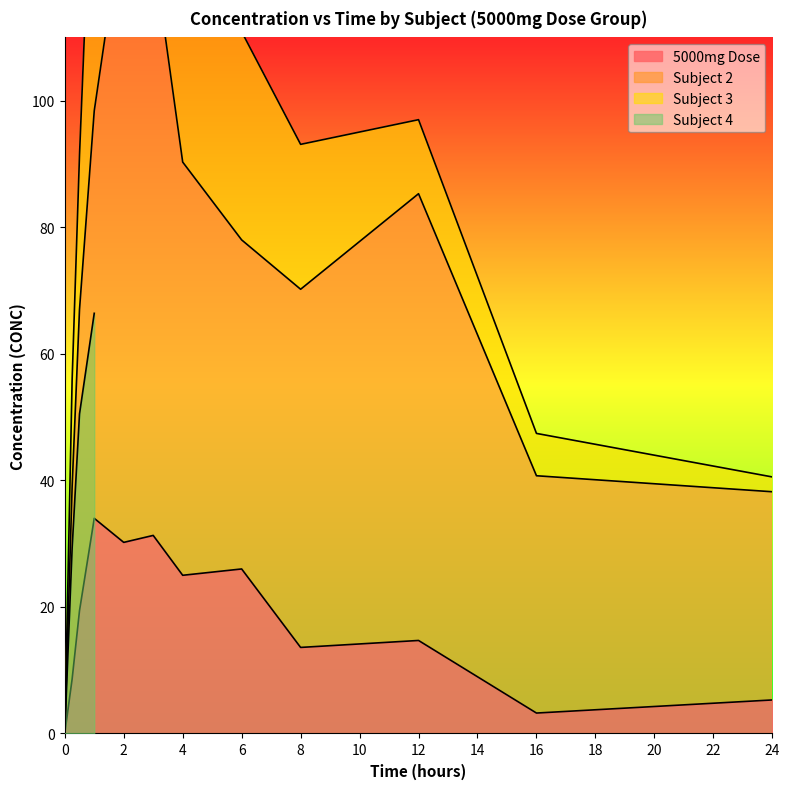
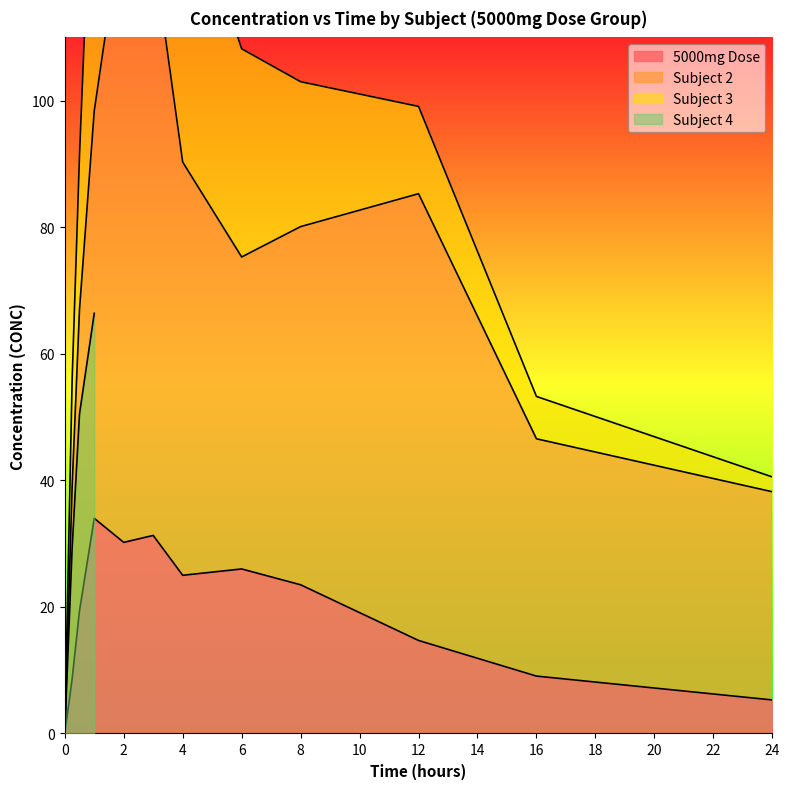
Subject 2, 6: 52 -> 49
5000mg Dose, 8: 14 -> 24
Subject 3, 12: 12 -> 14
5000mg Dose, 16: 3 -> 9
